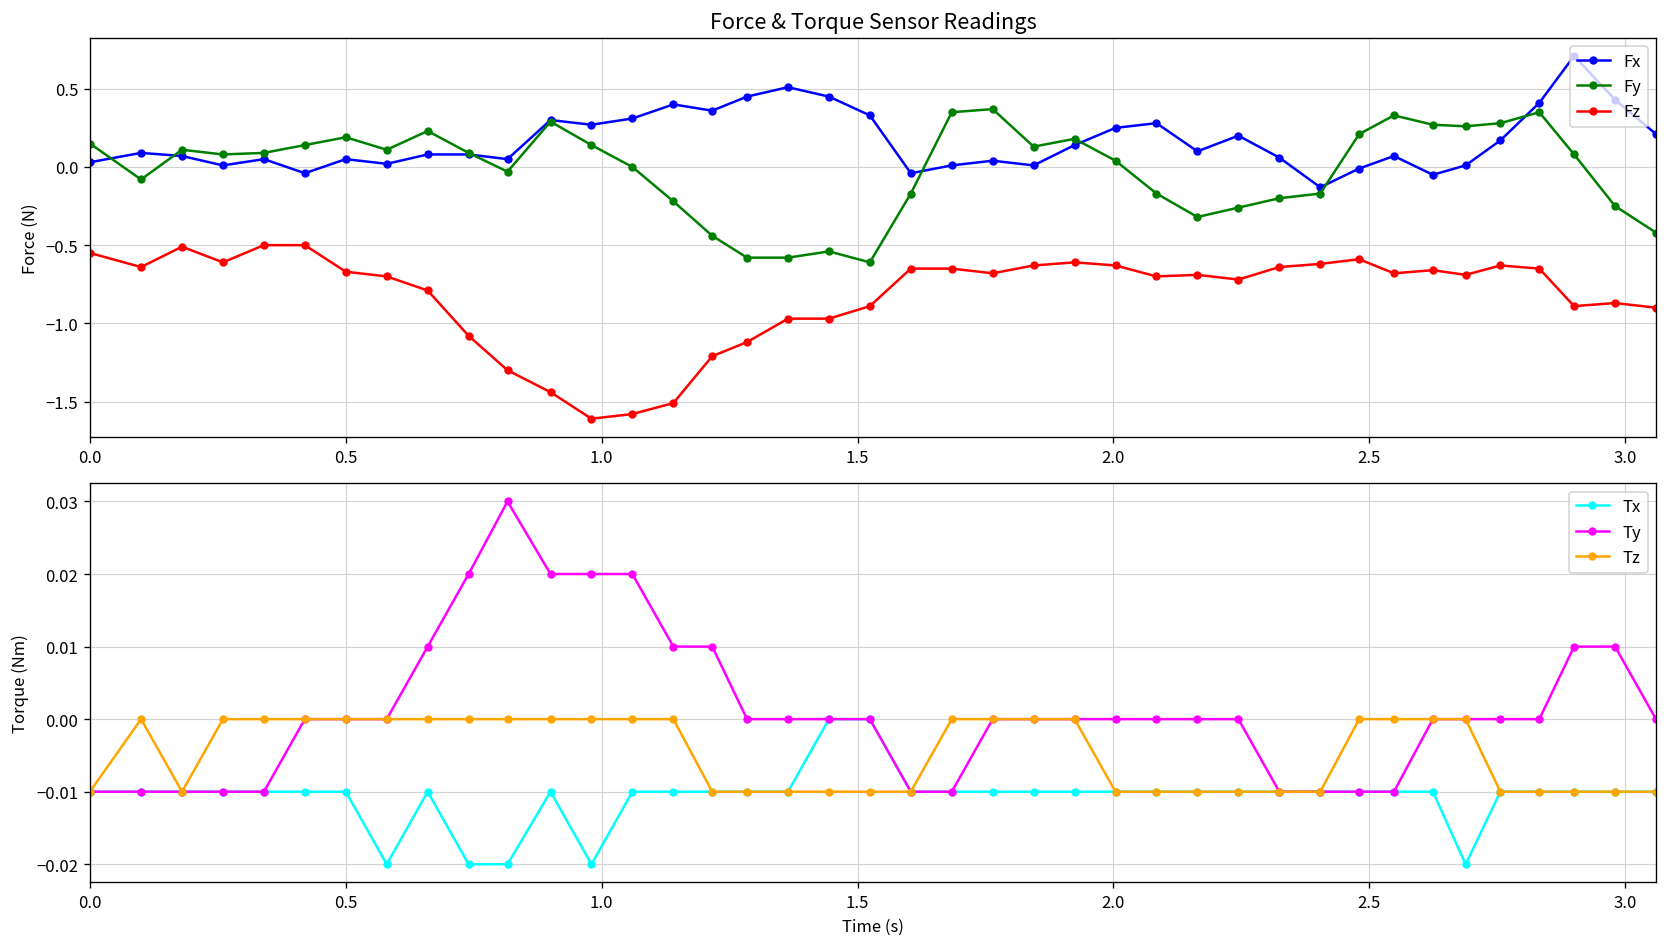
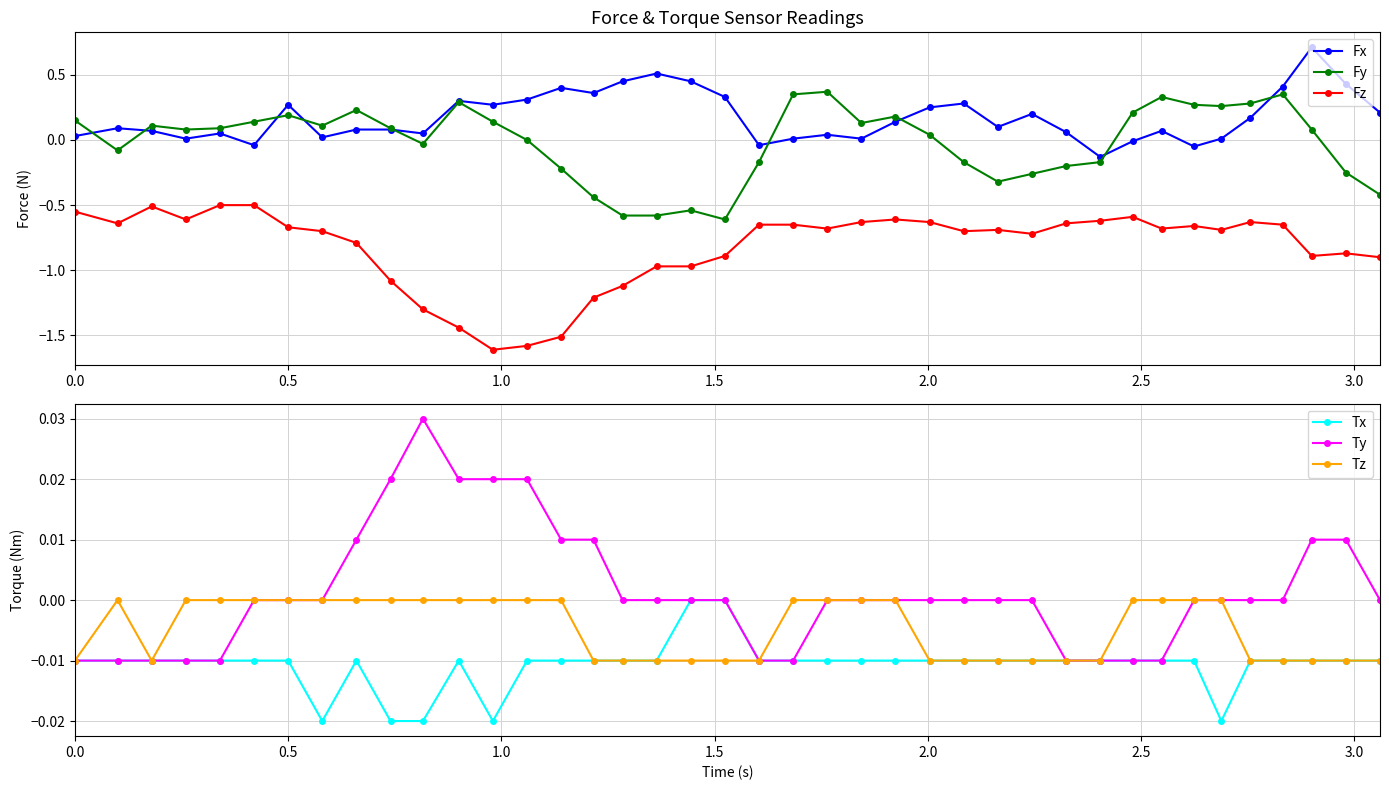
Force & Torque Sensor Readings, Fx, 0.5: 0.05 -> 0.27
